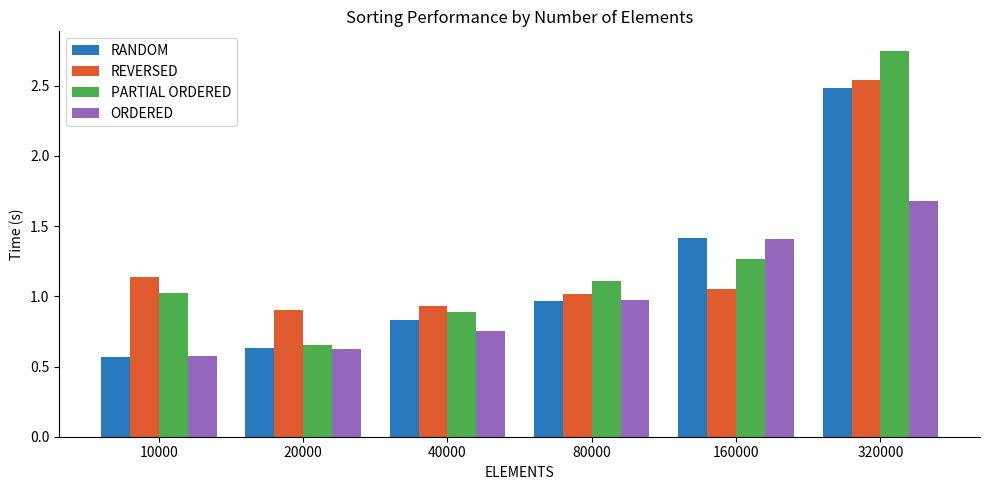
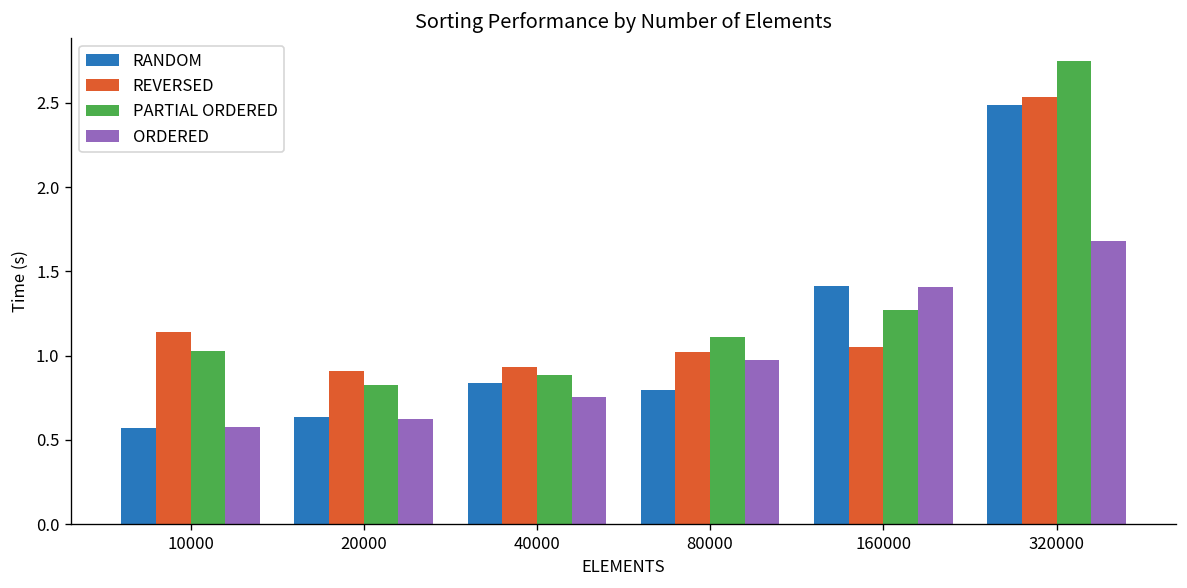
PARTIAL ORDERED, 20000: 0.66 -> 0.83
RANDOM, 80000: 0.97 -> 0.80
